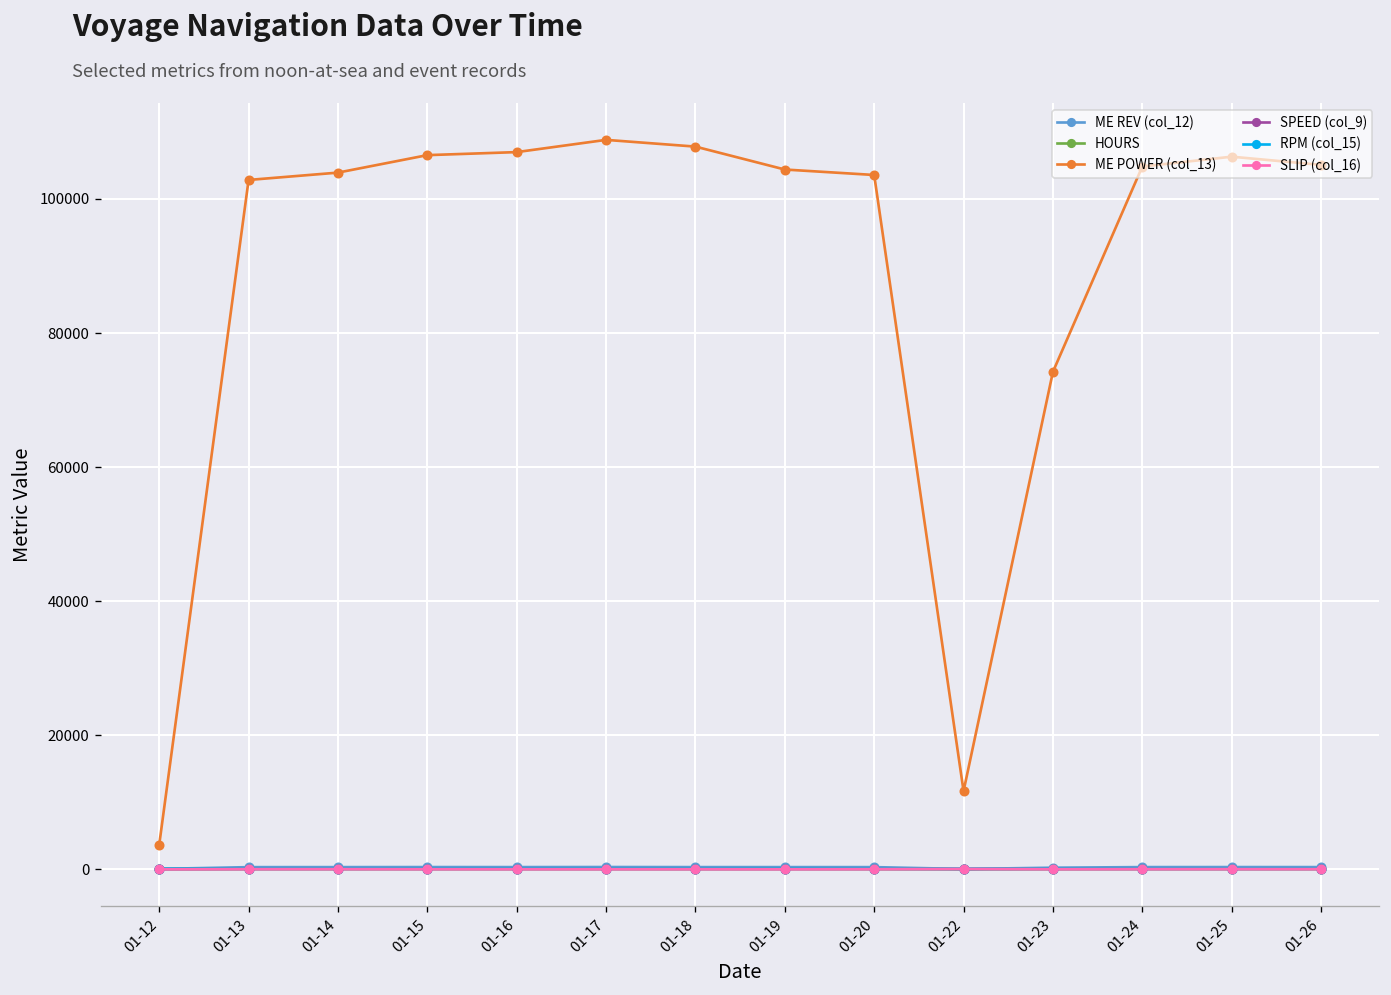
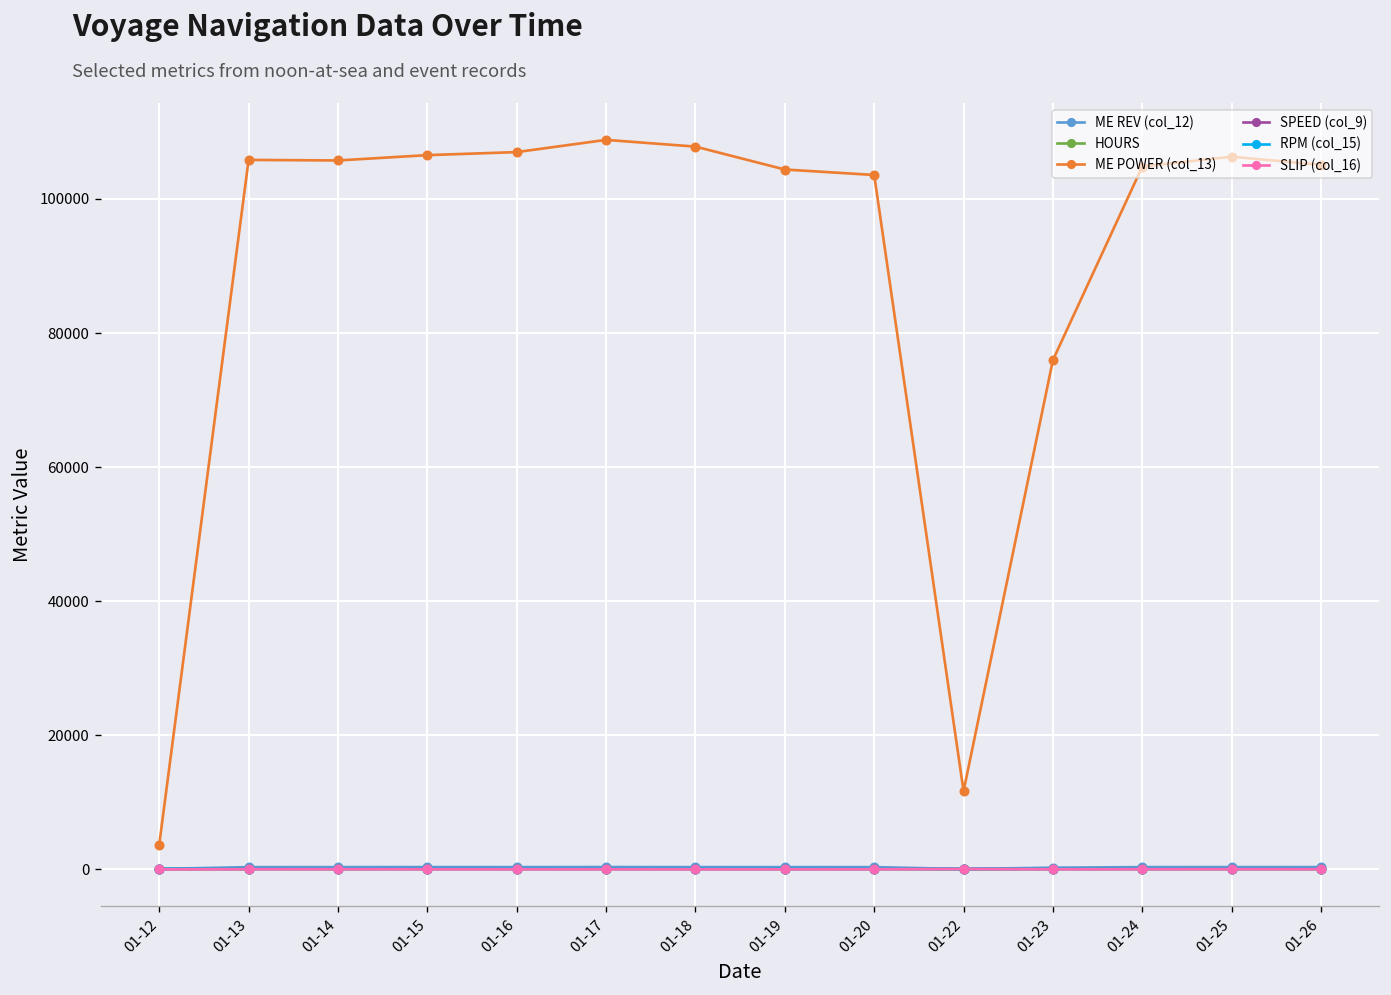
ME POWER (col_13), 01-13: 103000 -> 106000
ME POWER (col_13), 01-14: 104000 -> 106000
ME POWER (col_13), 01-23: 74000 -> 76000
